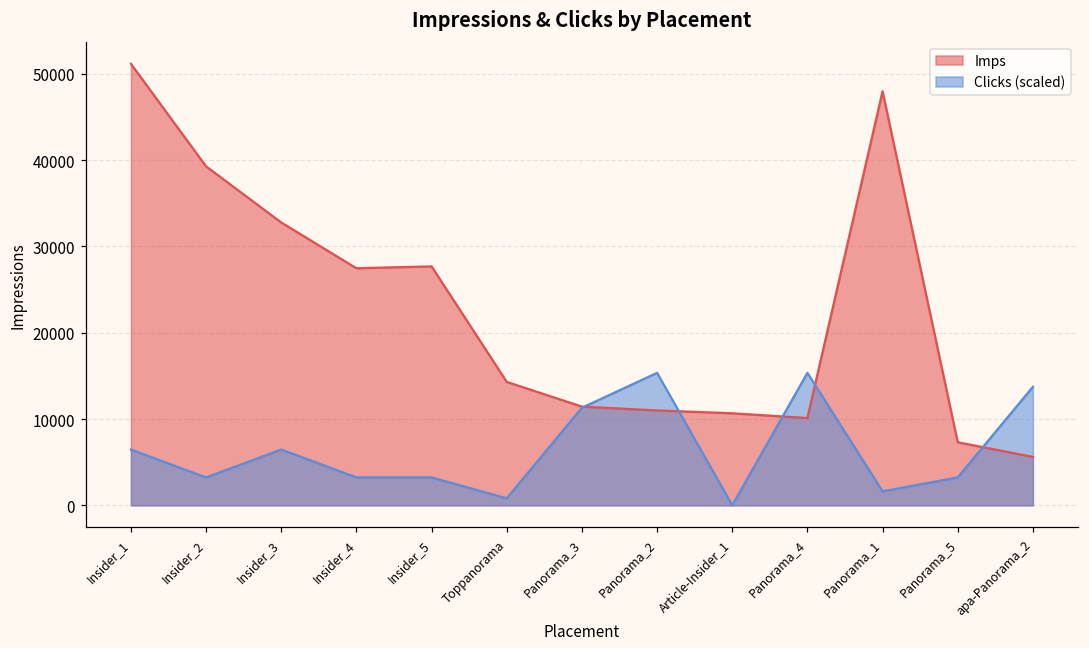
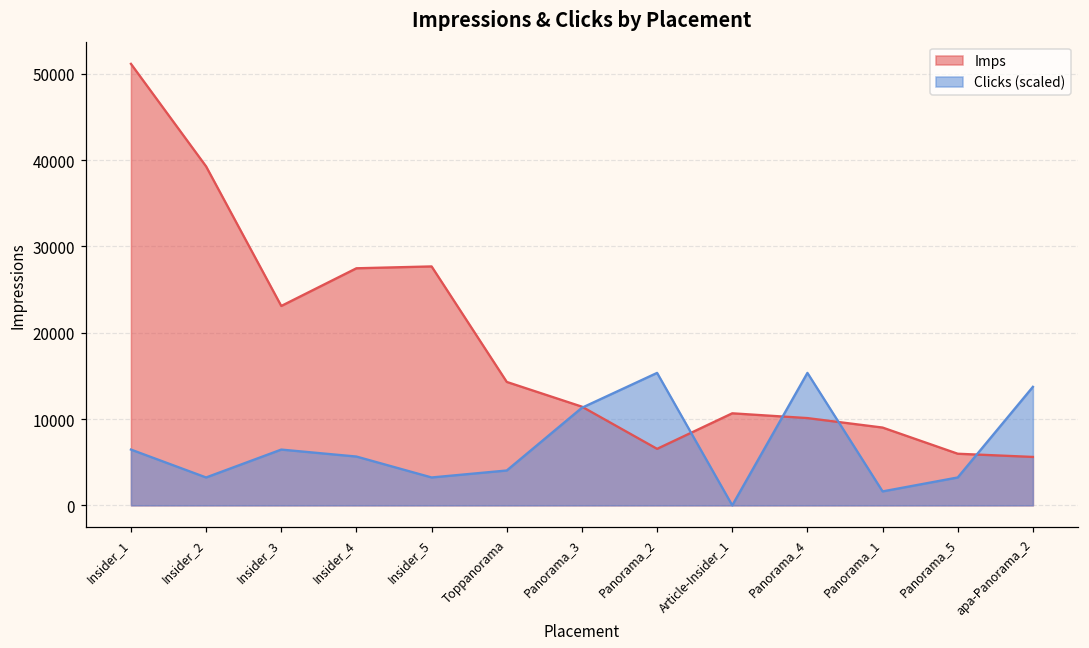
Imps, Insider_3: 33000 -> 23000
Clicks (scaled), Insider_4: 3000 -> 6000
Clicks (scaled), Toppanorama: 1000 -> 4000
Imps, Panorama_2: 11000 -> 7000
Imps, Panorama_1: 48000 -> 9000
Imps, Panorama_5: 7000 -> 6000
